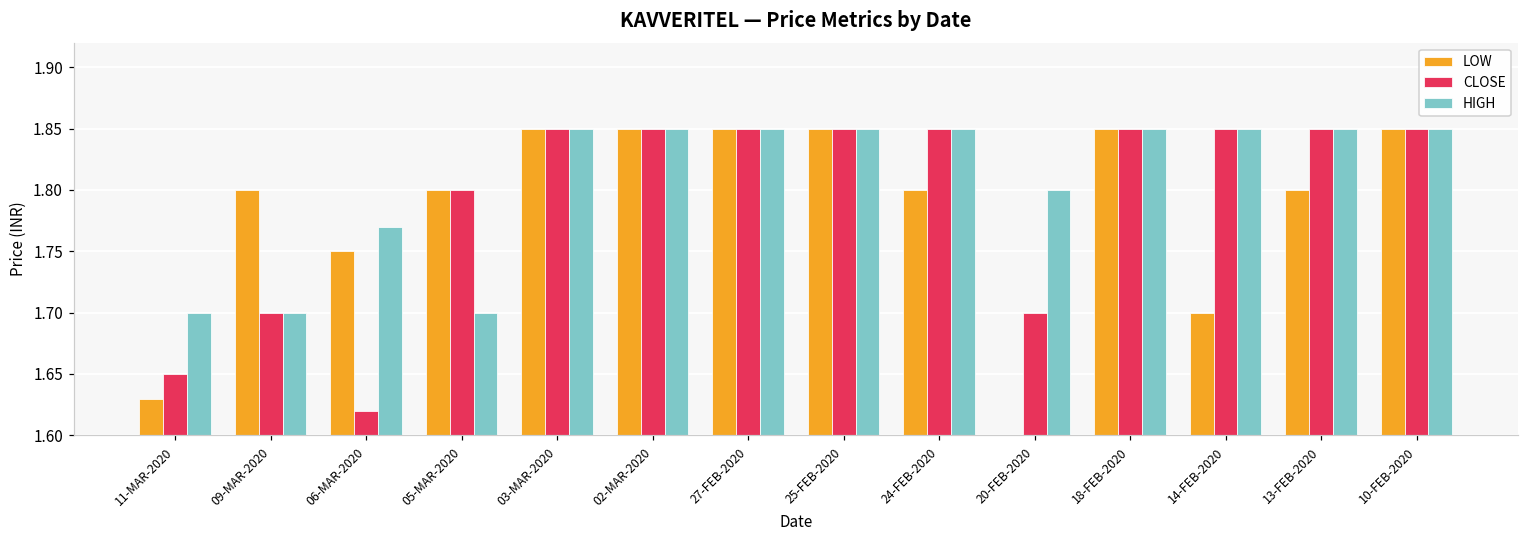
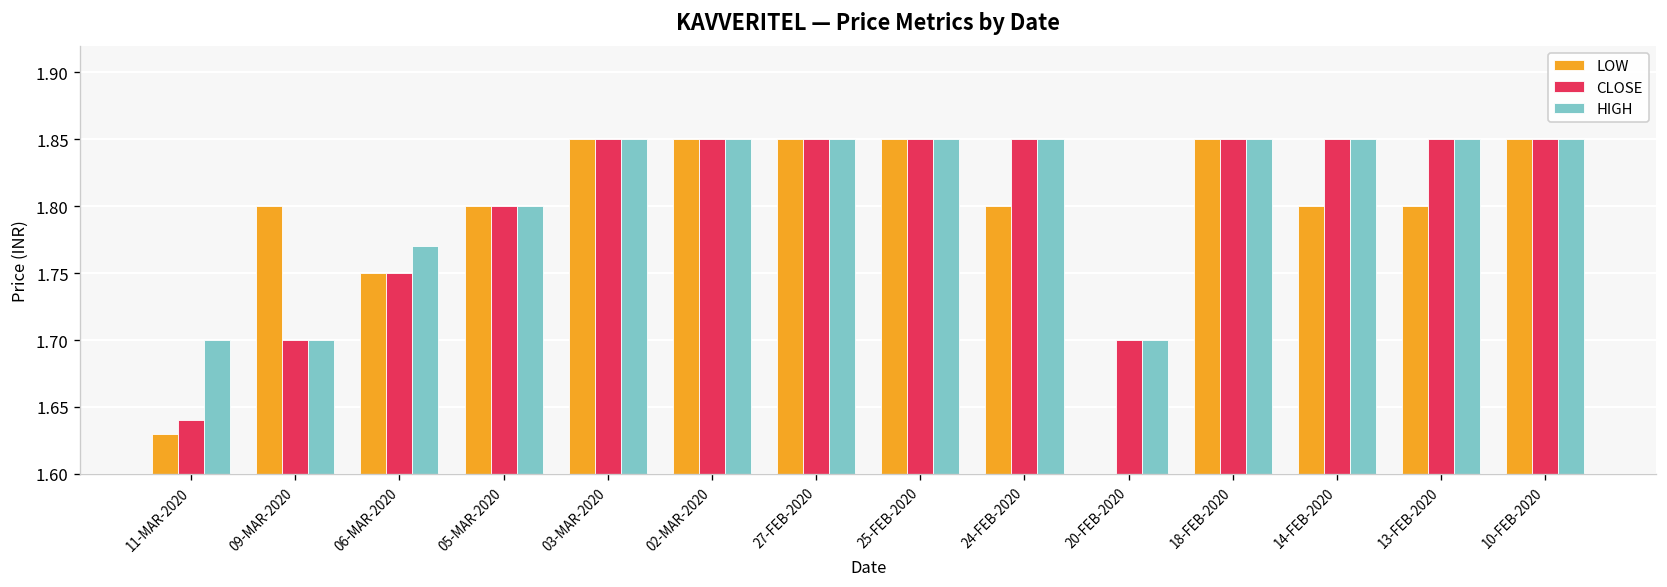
CLOSE, 11-MAR-2020: 1.65 -> 1.64
CLOSE, 06-MAR-2020: 1.62 -> 1.75
HIGH, 05-MAR-2020: 1.7 -> 1.8
HIGH, 20-FEB-2020: 1.8 -> 1.7
LOW, 14-FEB-2020: 1.7 -> 1.8
